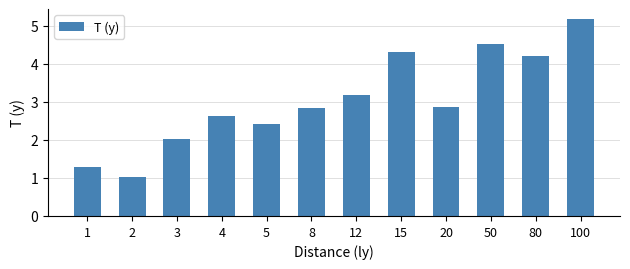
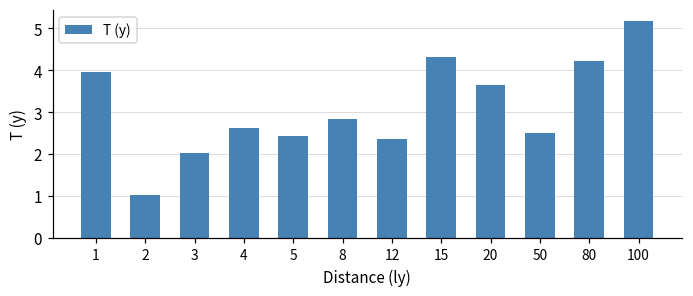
1: 1.3 -> 4.0
12: 3.2 -> 2.4
20: 2.9 -> 3.7
50: 4.5 -> 2.5
